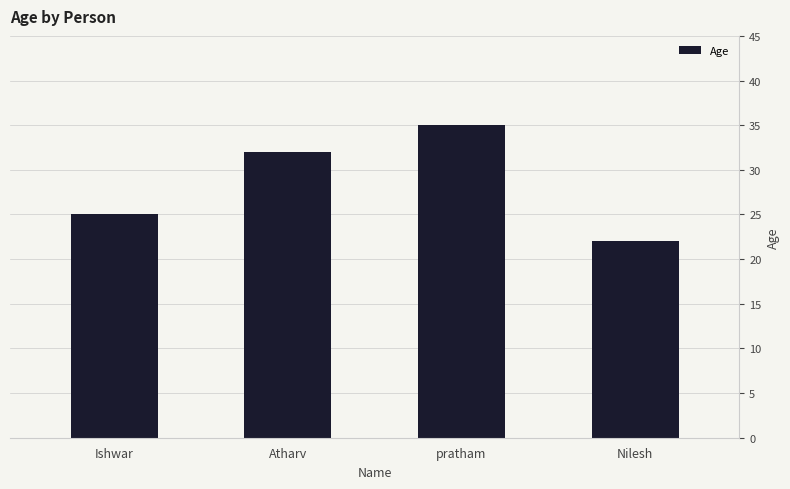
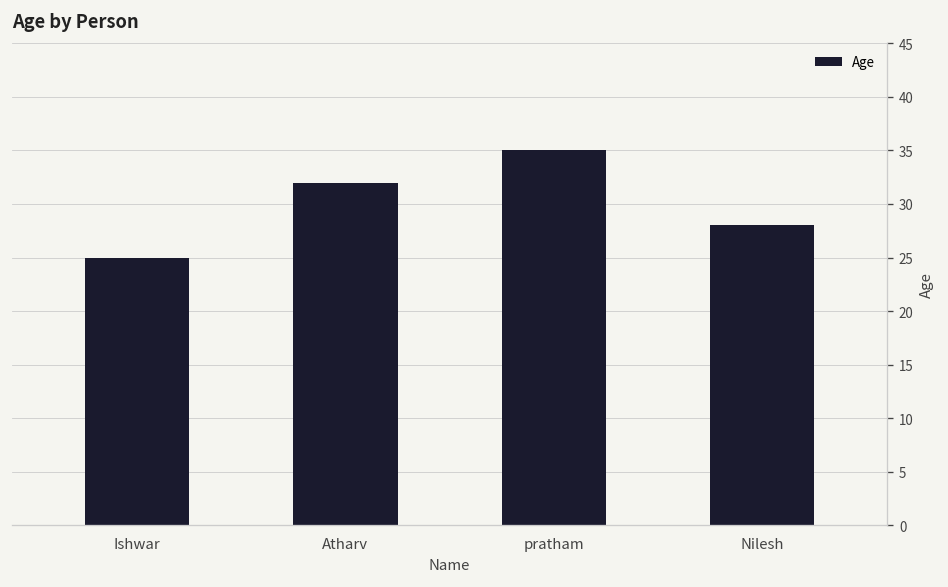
Nilesh: 22 -> 28
